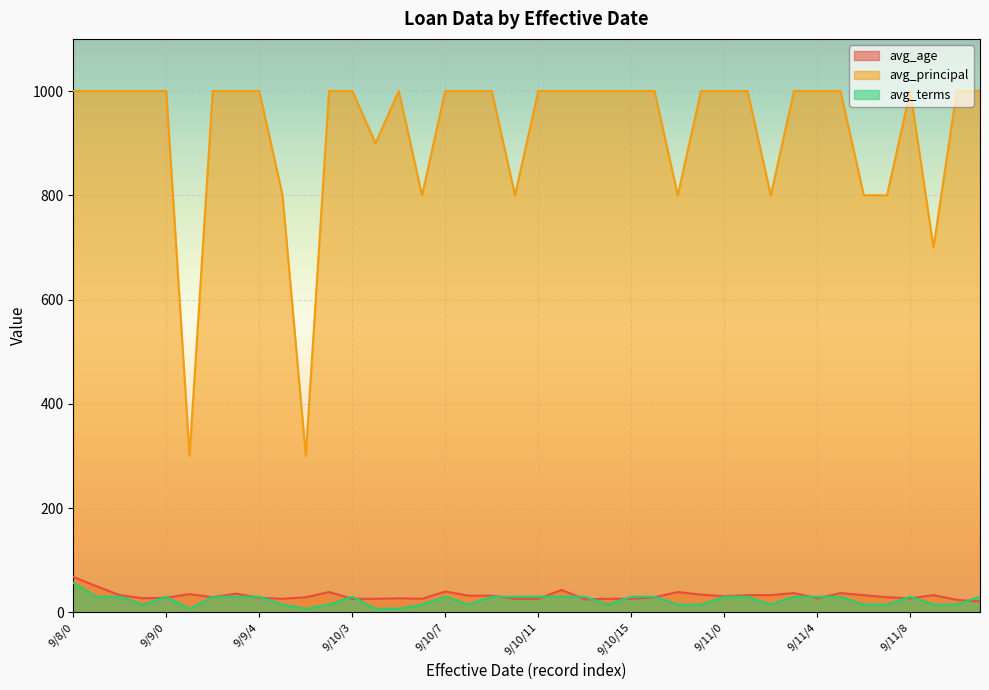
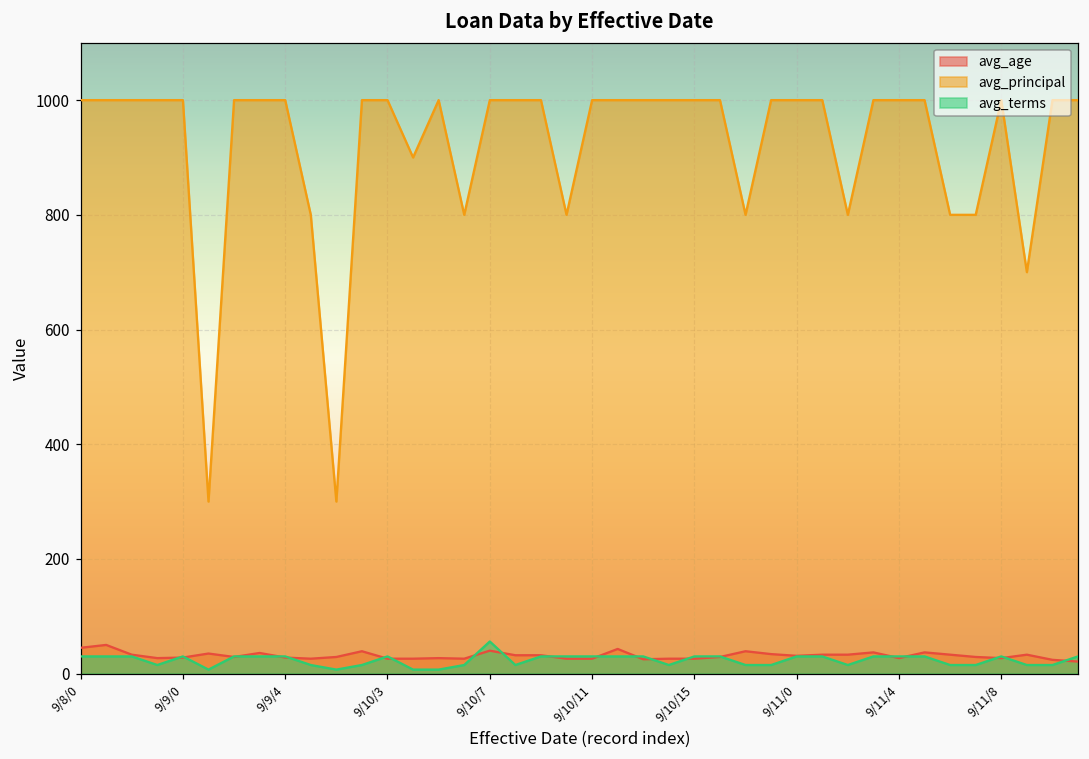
avg_age, 9/8/0: 70 -> 50
avg_terms, 9/8/0: 60 -> 30
avg_terms, 9/10/7: 30 -> 60
